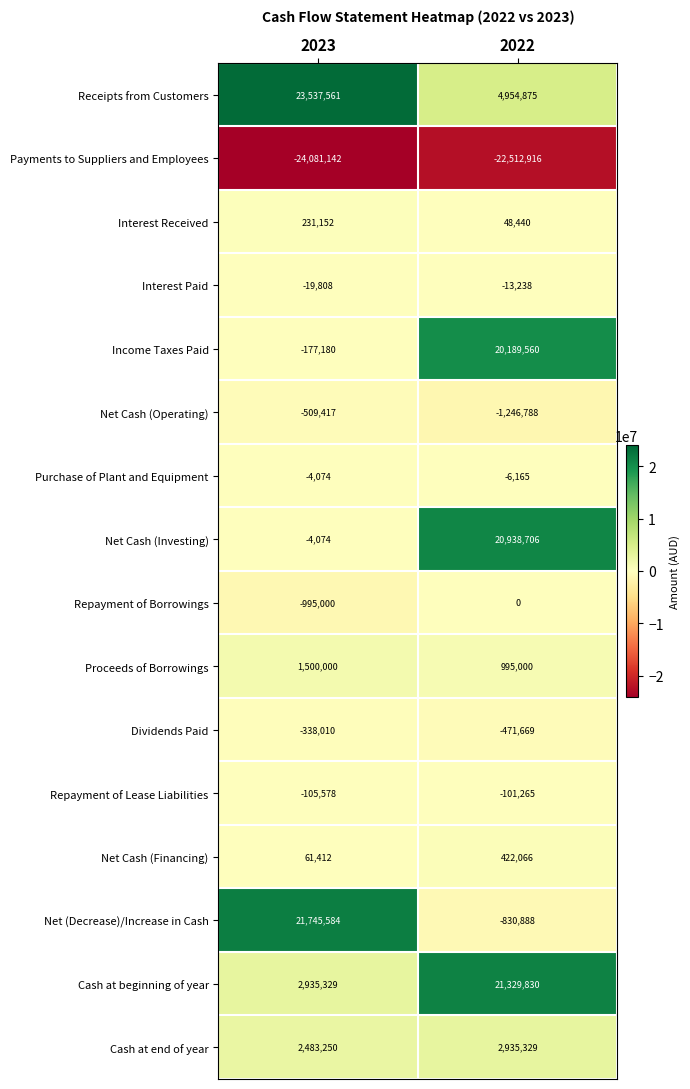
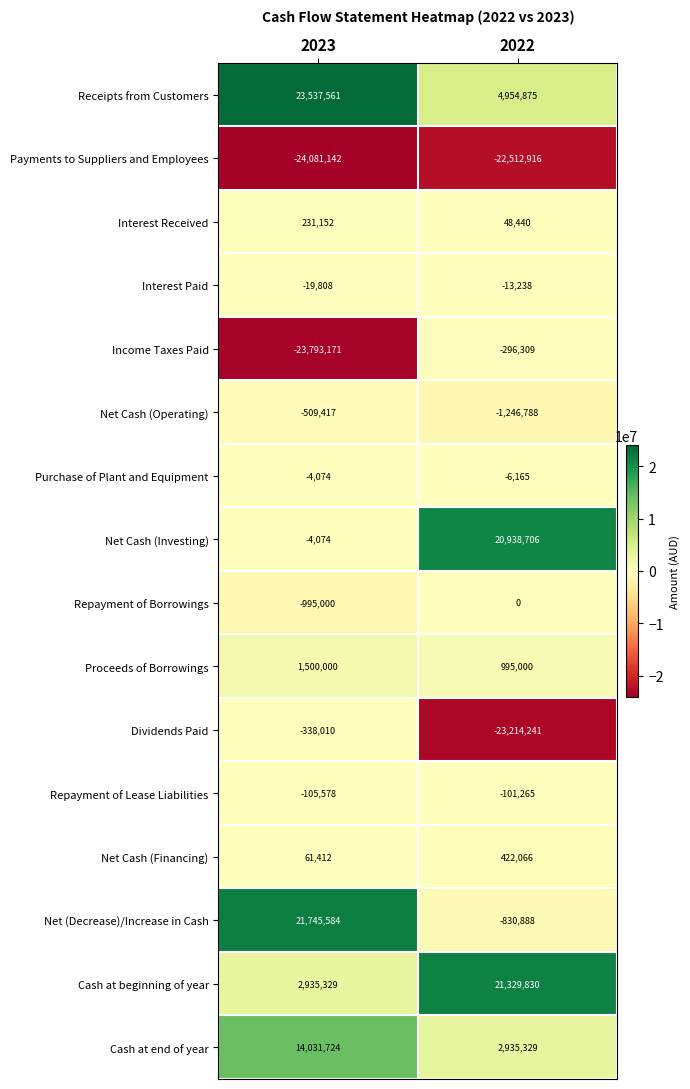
Income Taxes Paid, 2023: -177,180 -> -23,793,171
Income Taxes Paid, 2022: 20,189,560 -> -296,309
Dividends Paid, 2022: -471,669 -> -23,214,241
Cash at end of year, 2023: 2,483,250 -> 14,031,724
